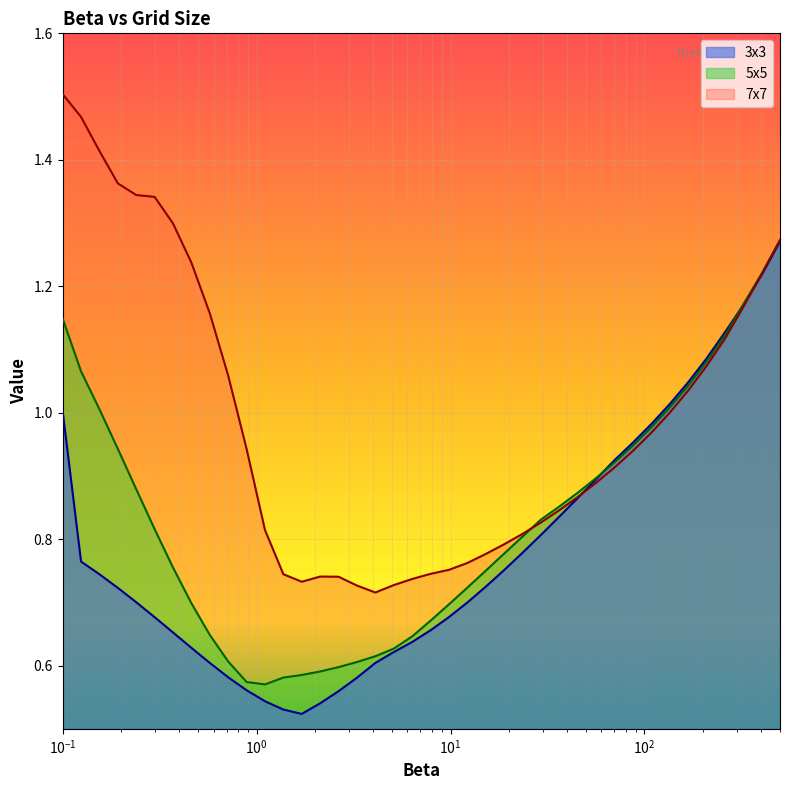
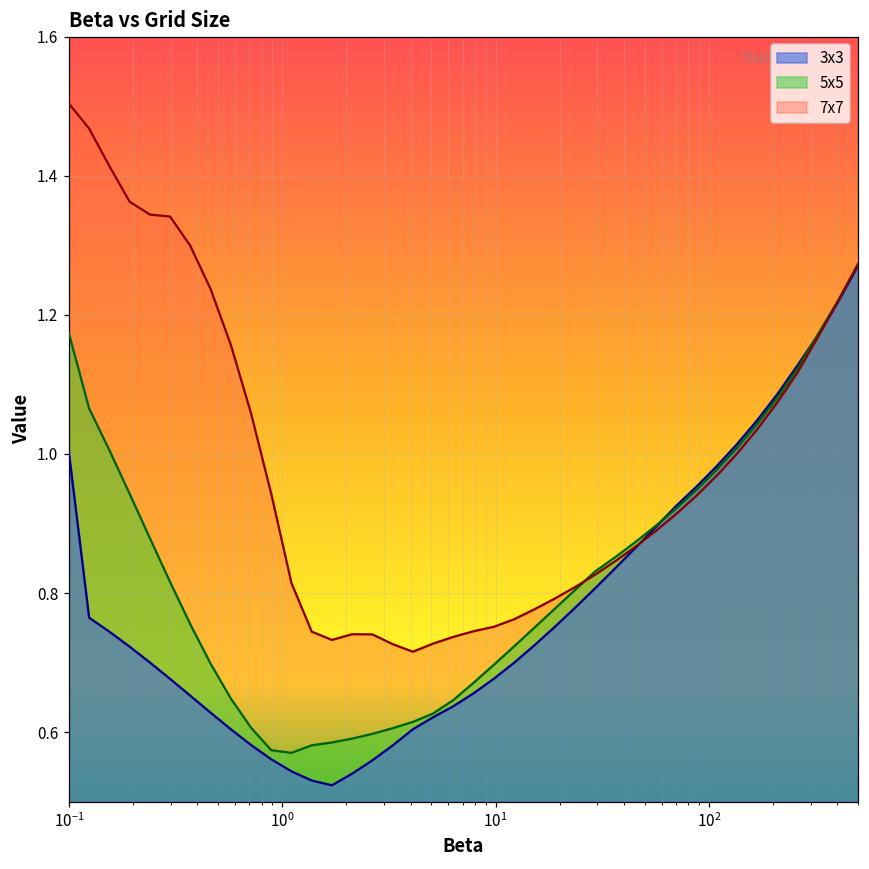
5x5, 10^-1: 1.15 -> 1.17
